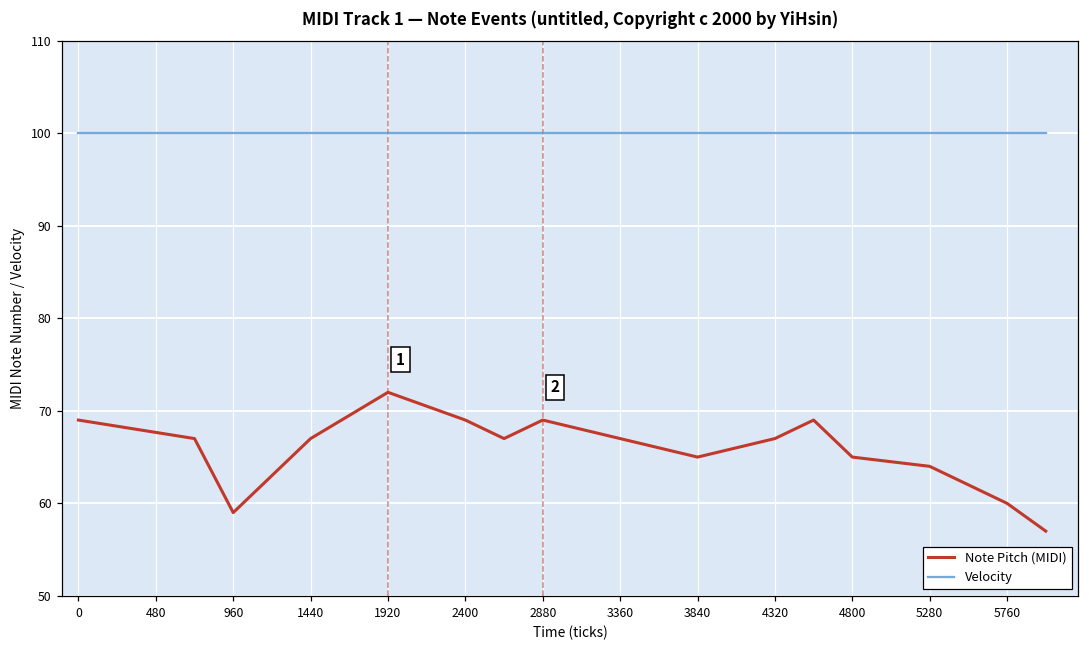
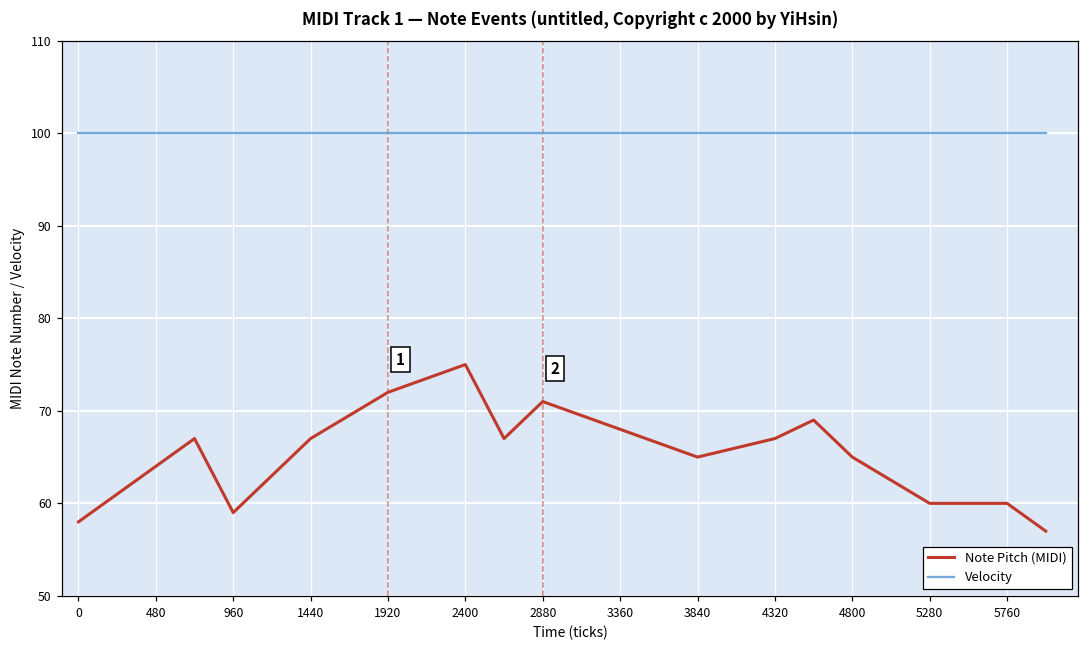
Note Pitch (MIDI), 0: 69 -> 58
Note Pitch (MIDI), 2400: 69 -> 75
Note Pitch (MIDI), 2880: 69 -> 71
Note Pitch (MIDI), 5280: 64 -> 60
